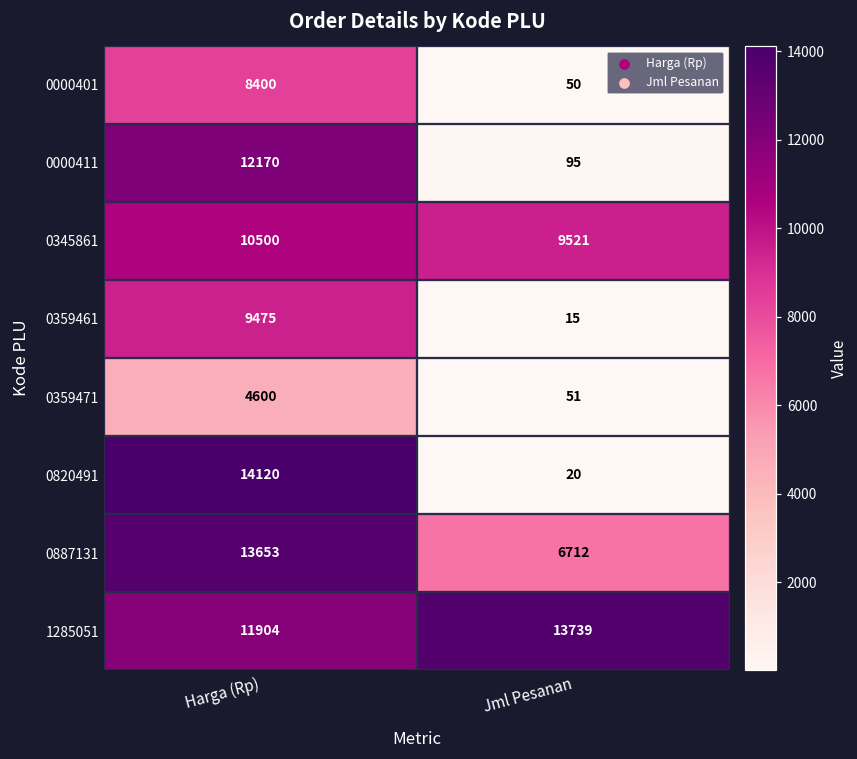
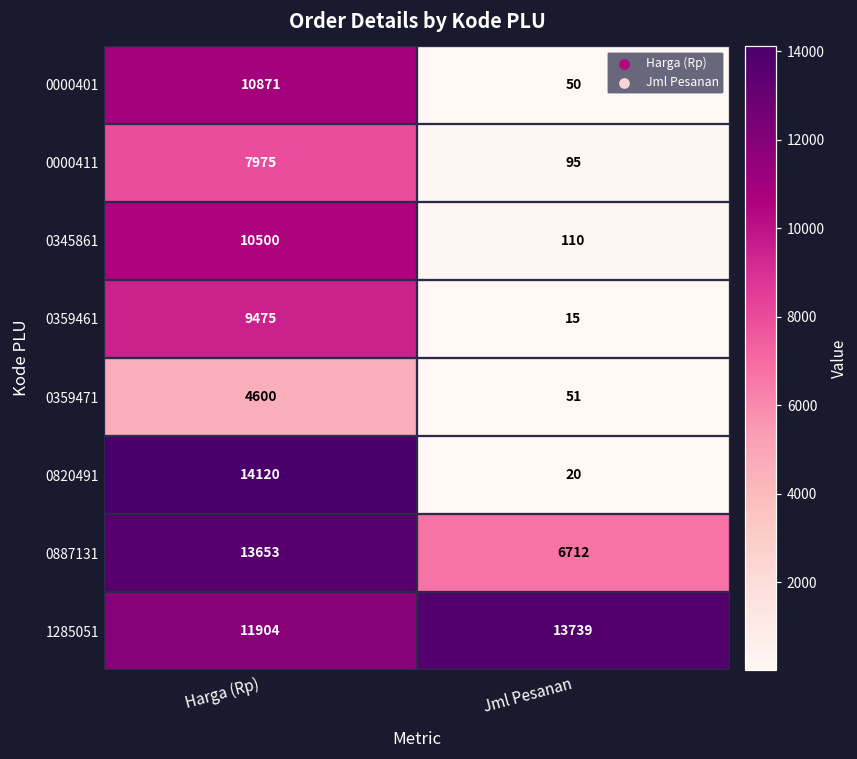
0000401, Harga (Rp): 8400 -> 10871
0000411, Harga (Rp): 12170 -> 7975
0345861, Jml Pesanan: 9521 -> 110
